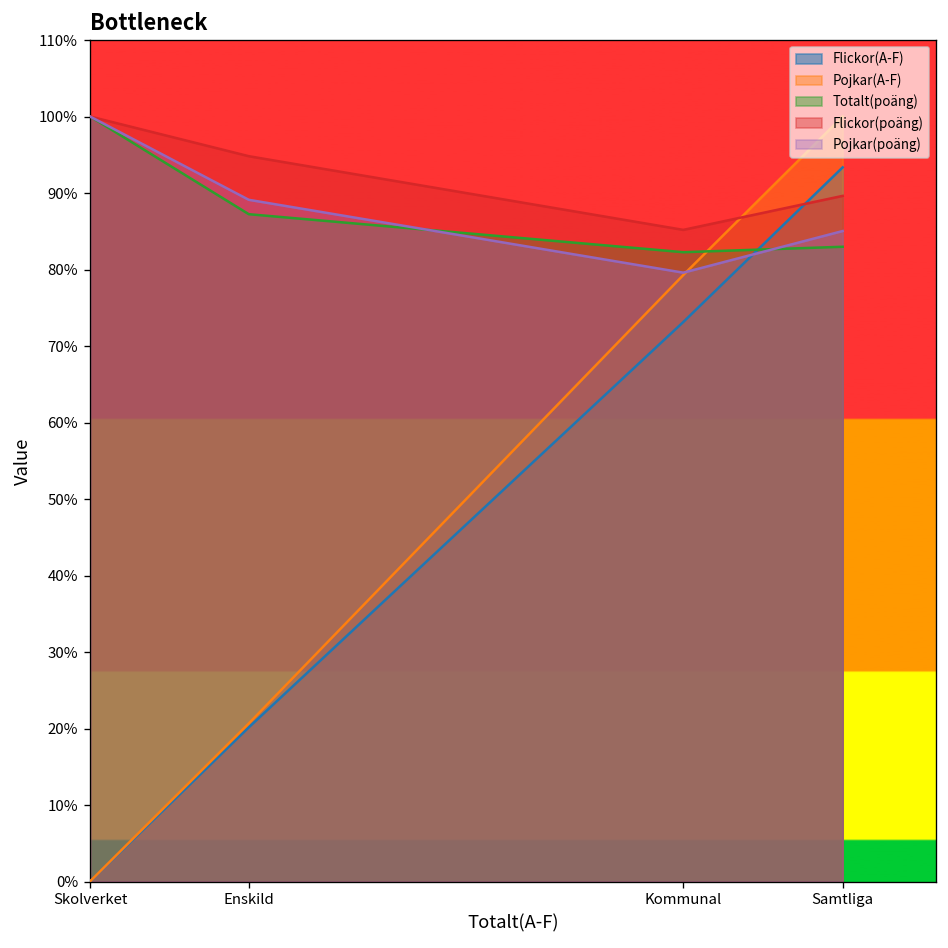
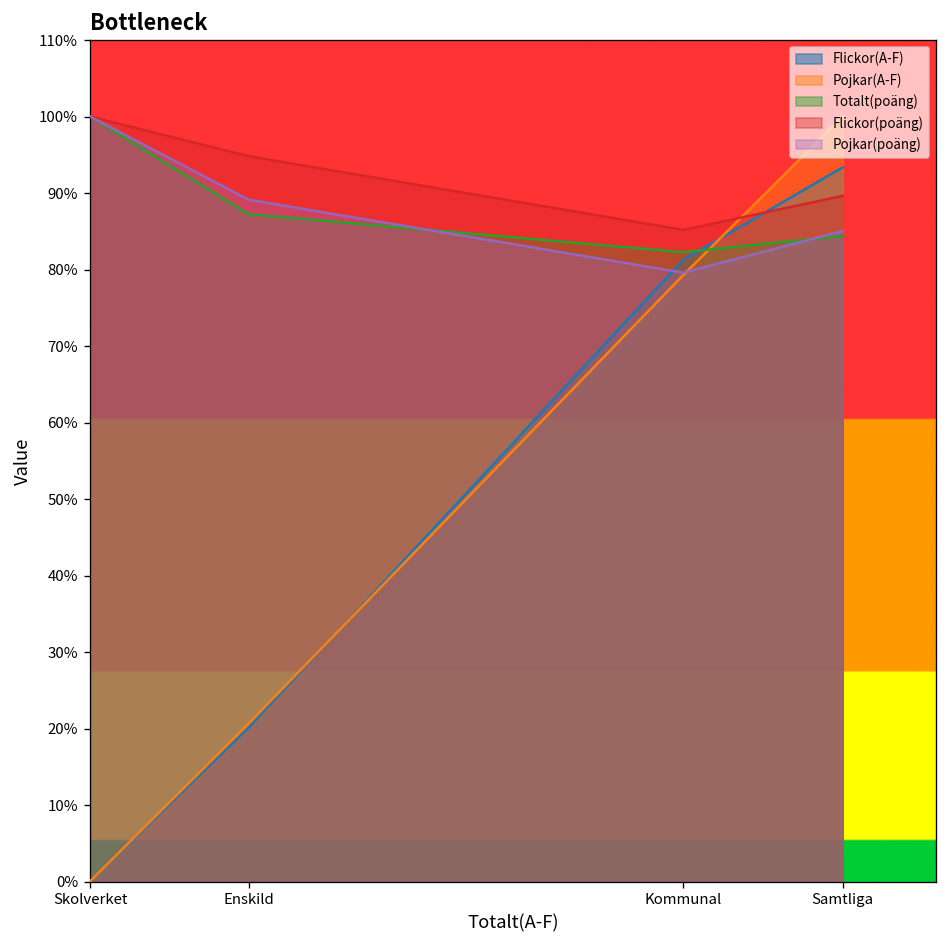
Flickor(A-F), Kommunal: 73% -> 81%
Totalt(poäng), Samtliga: 83% -> 84%
